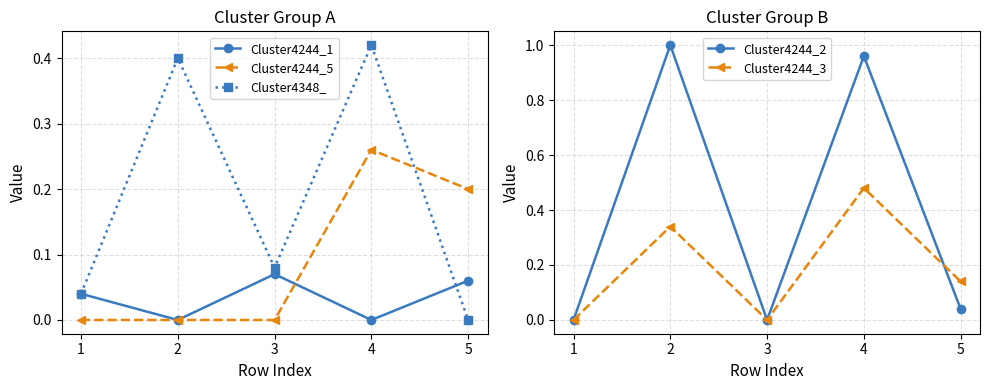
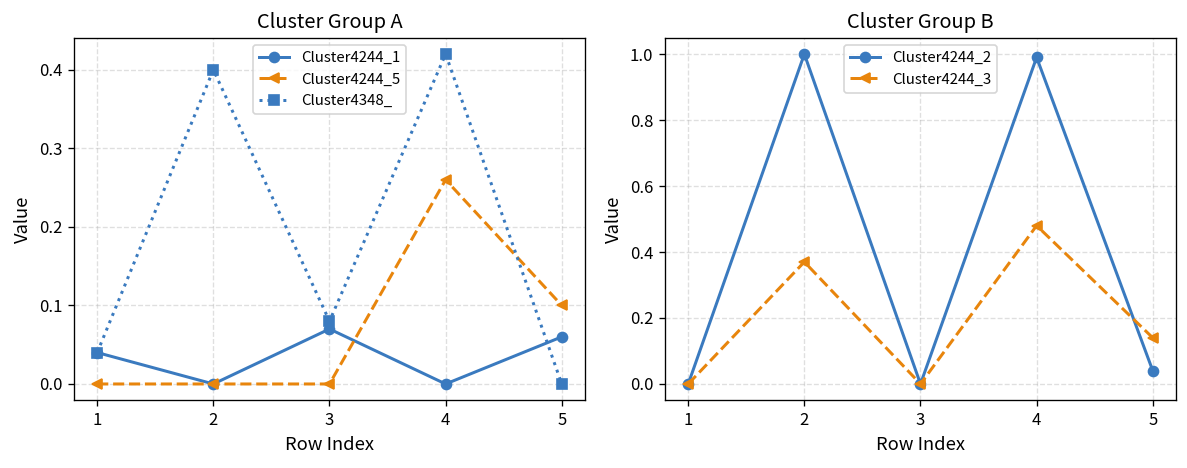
Cluster Group A, Cluster4244_5, 5: 0.2 -> 0.1
Cluster Group B, Cluster4244_3, 2: 0.34 -> 0.37
Cluster Group B, Cluster4244_2, 4: 0.96 -> 0.99
